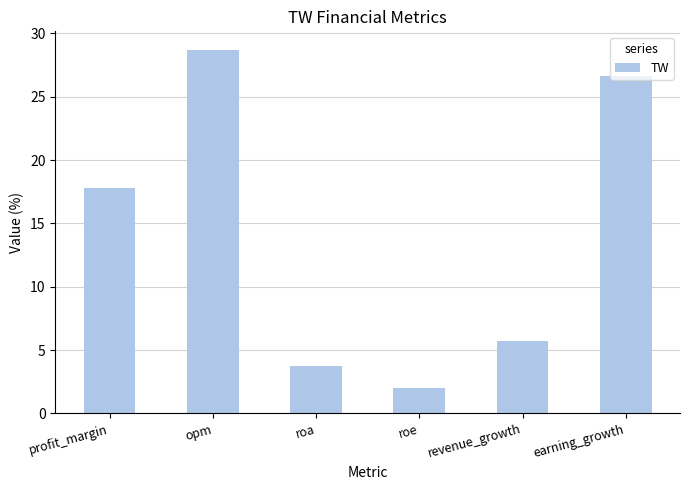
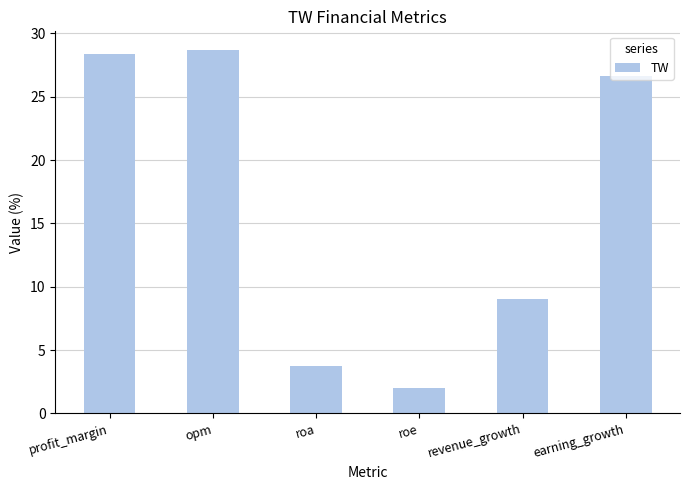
profit_margin: 17.8 -> 28.4
revenue_growth: 5.7 -> 9.0
